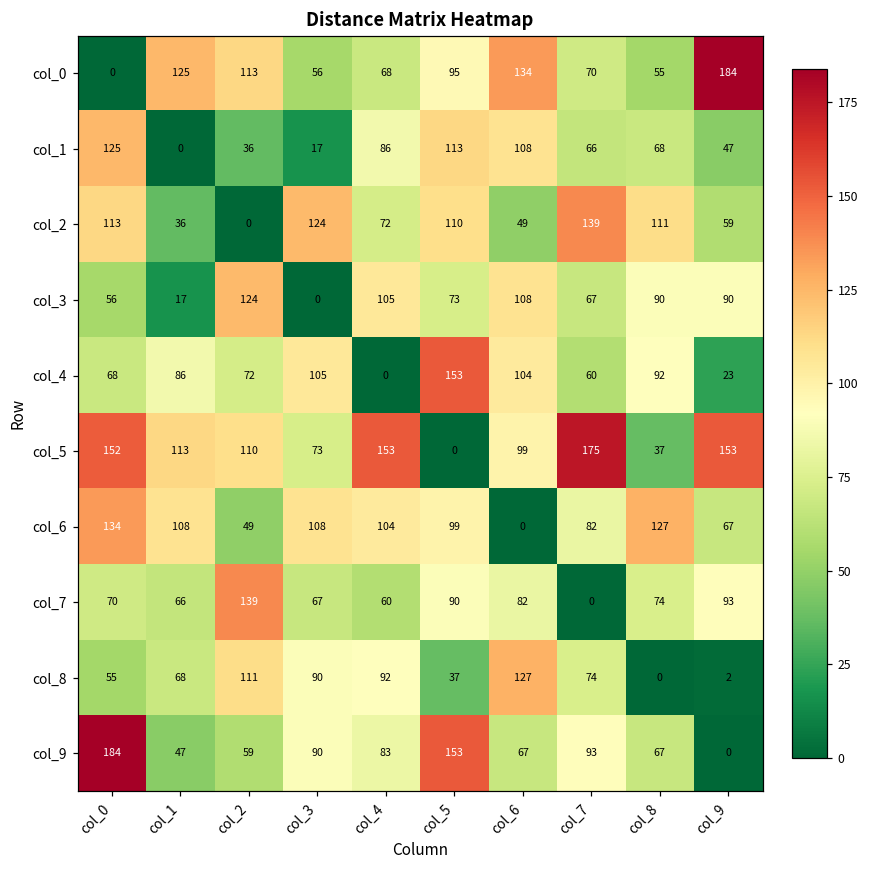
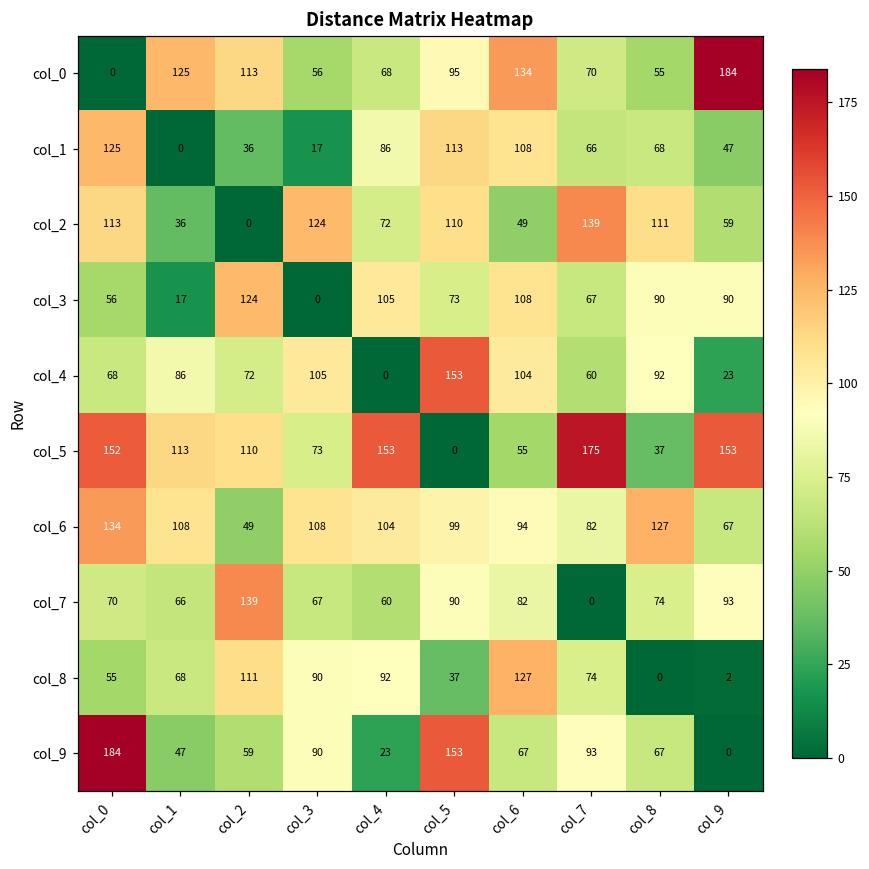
col_5, col_6: 99 -> 55
col_6, col_6: 0 -> 94
col_9, col_4: 83 -> 23
